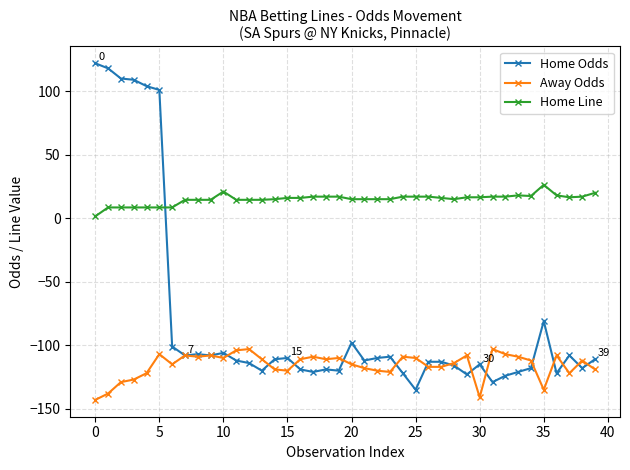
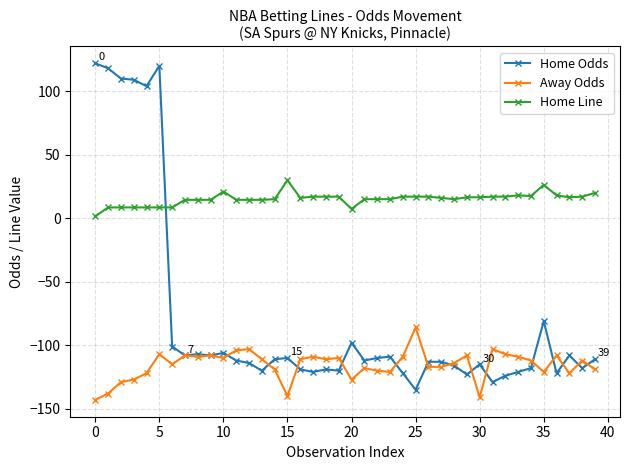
Home Odds, 5: 101 -> 120
Away Odds, 15: -120 -> -140
Home Line, 15: 16 -> 30
Away Odds, 20: -115 -> -127
Home Line, 20: 15 -> 7
Away Odds, 25: -110 -> -86
Away Odds, 35: -135 -> -121
